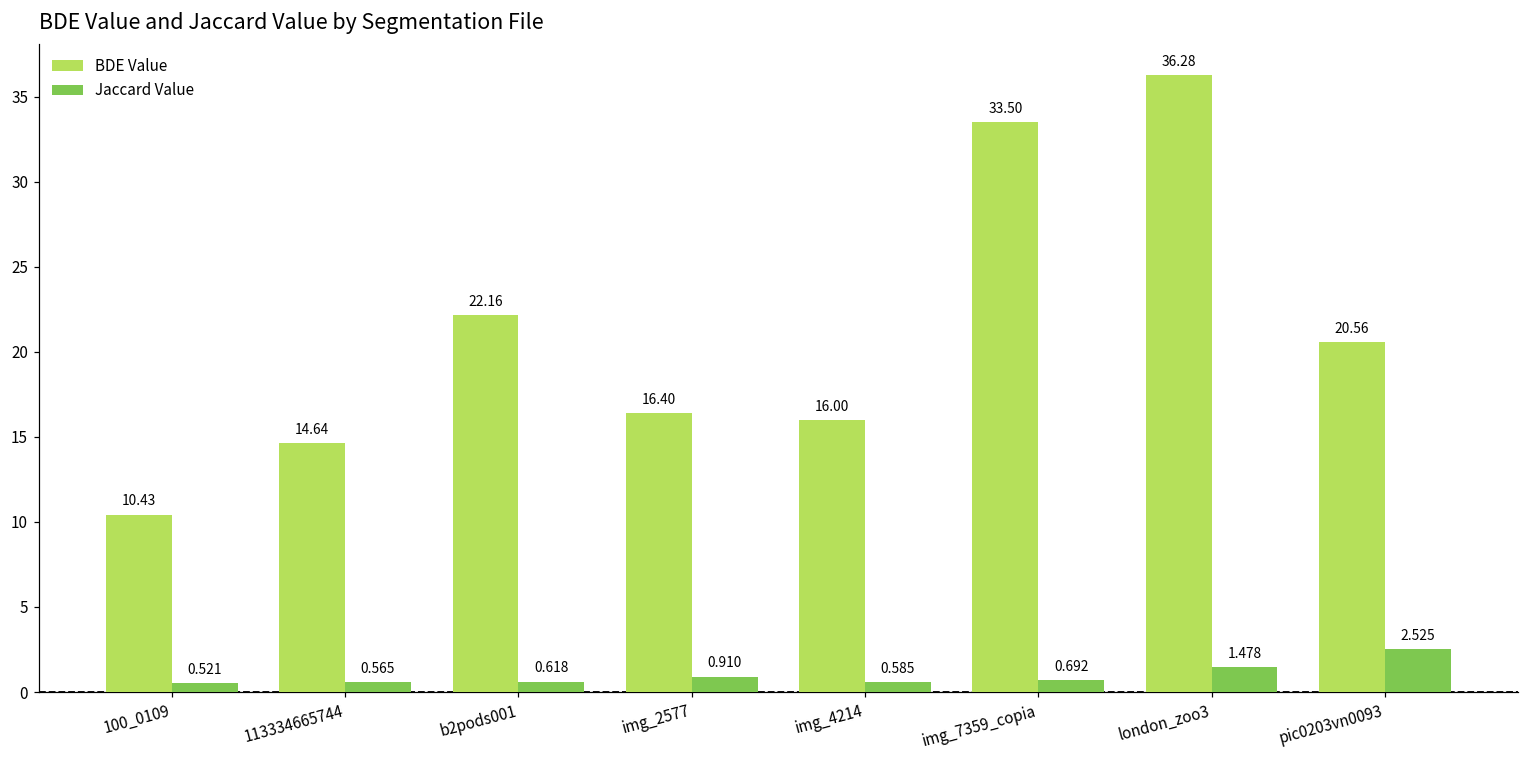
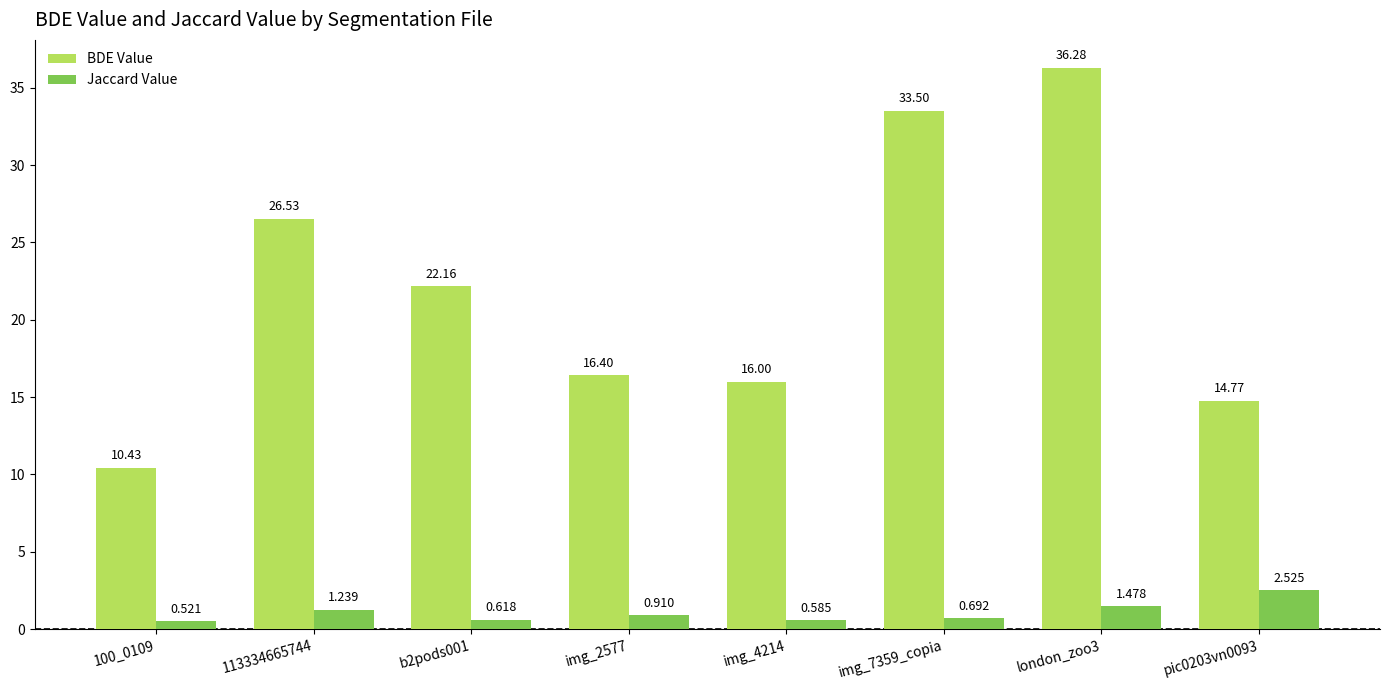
BDE Value, 113334665744: 14.64 -> 26.53
Jaccard Value, 113334665744: 0.565 -> 1.239
BDE Value, pic0203vn0093: 20.56 -> 14.77
